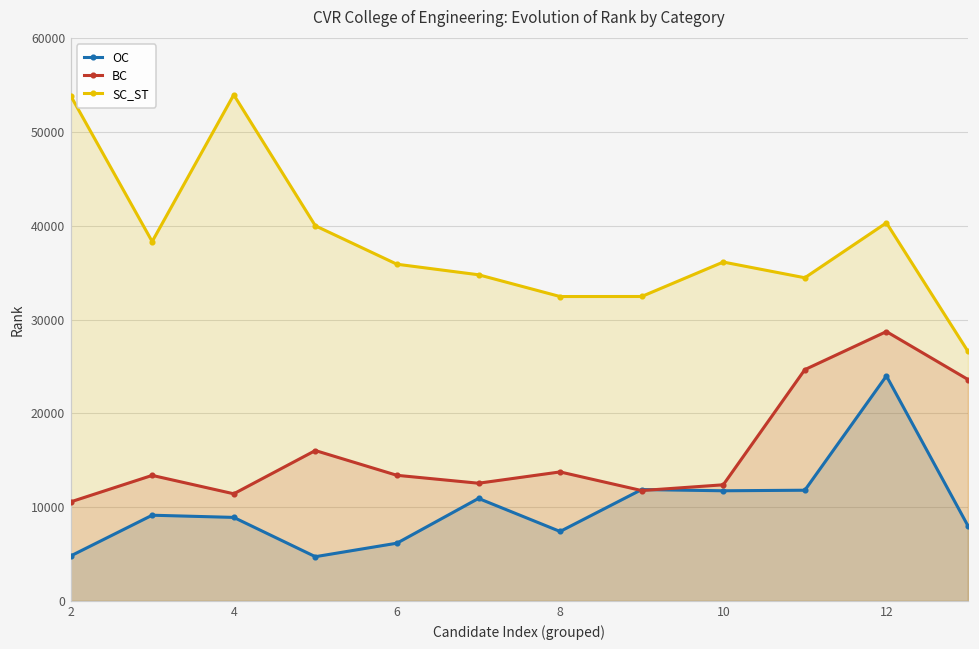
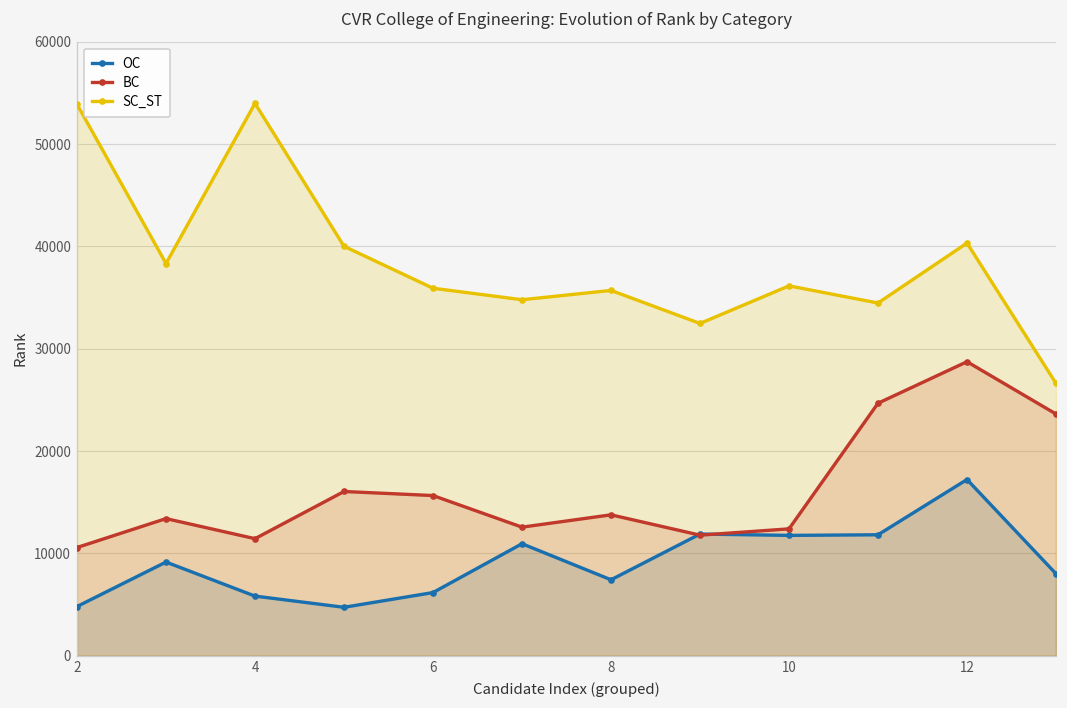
OC, 4: 9000 -> 6000
BC, 6: 13000 -> 16000
SC_ST, 8: 32000 -> 36000
OC, 12: 24000 -> 17000
